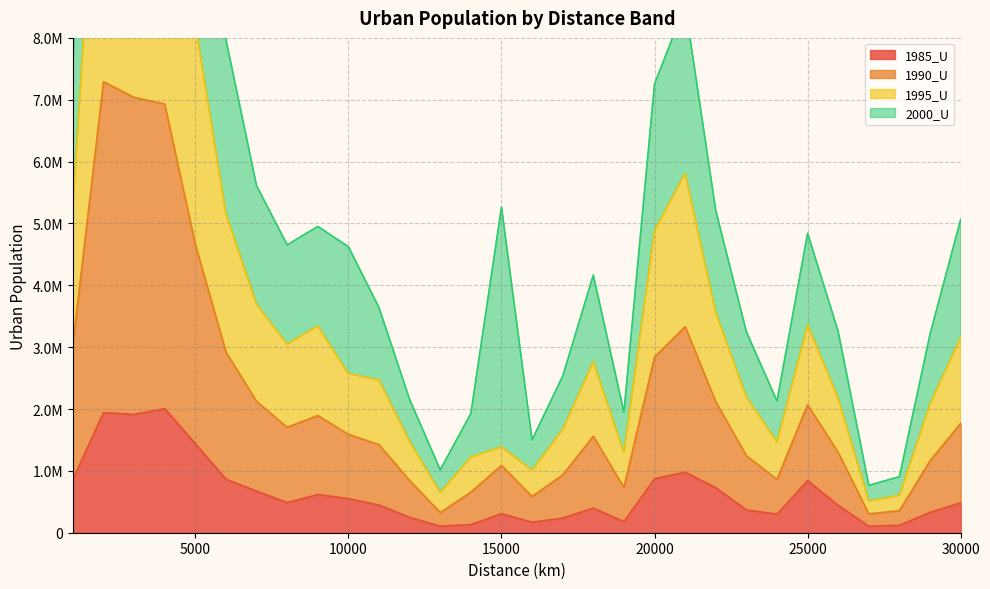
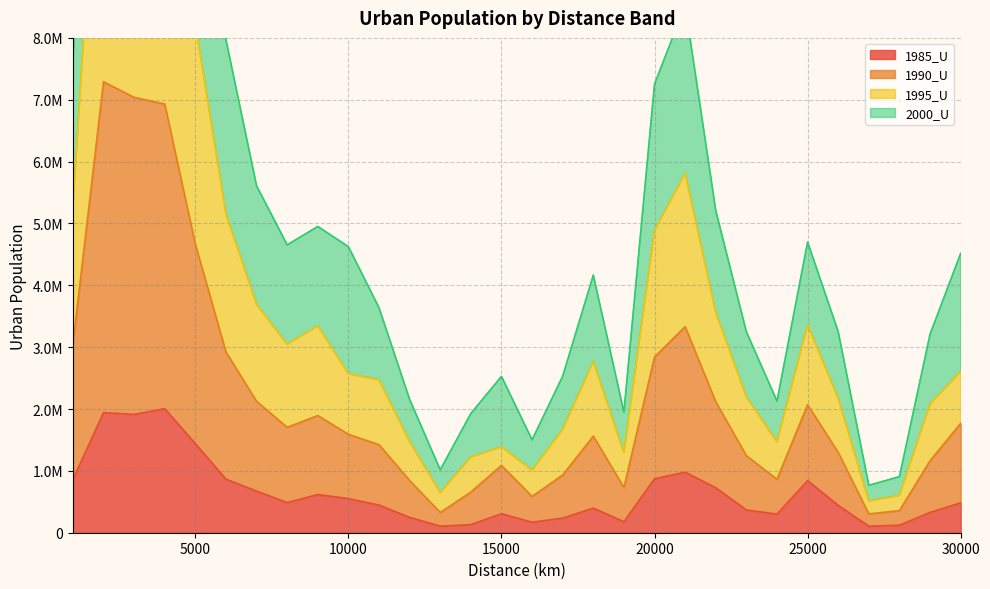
2000_U, 15000: 3900000 -> 1100000
2000_U, 25000: 1500000 -> 1300000
1995_U, 30000: 1400000 -> 800000
